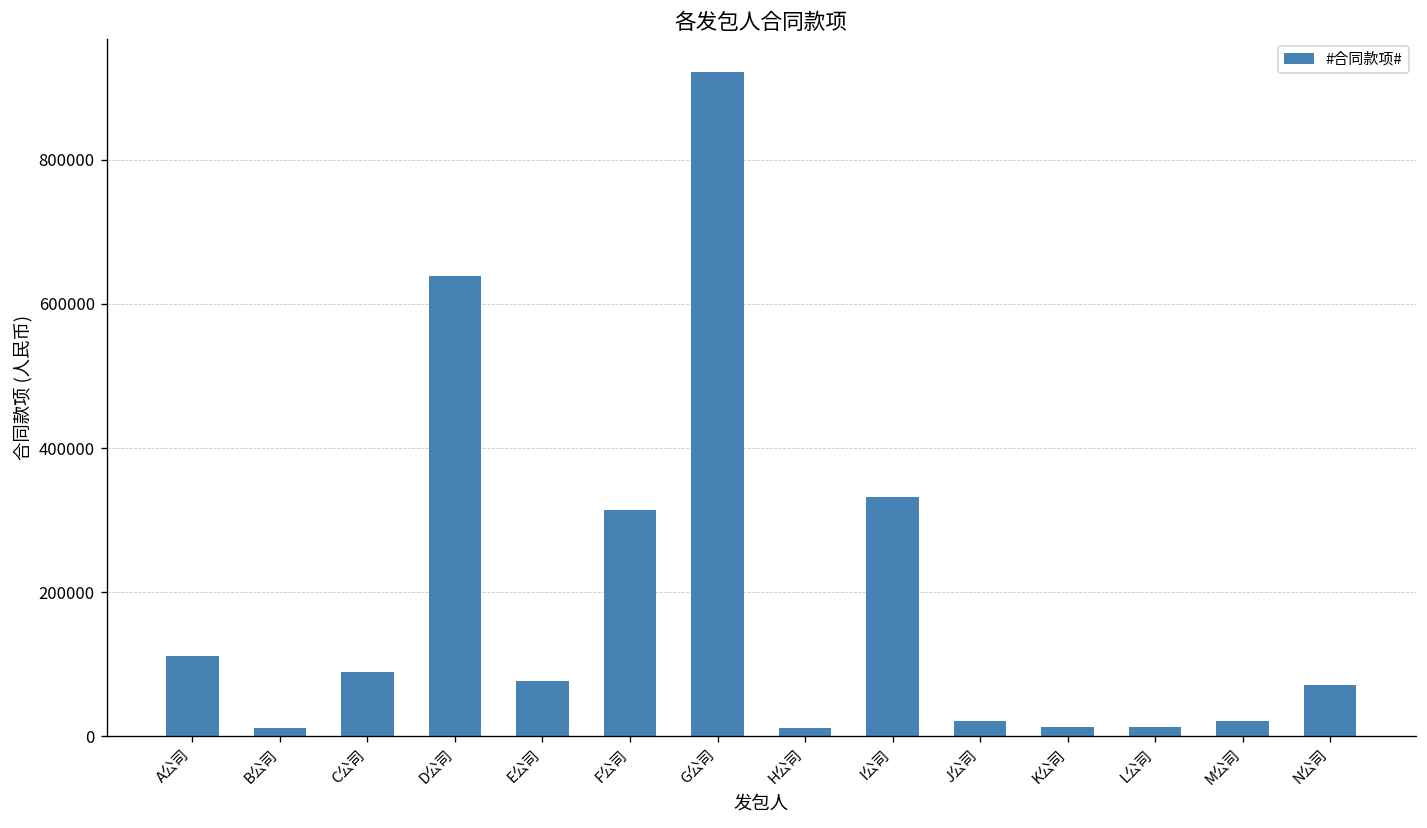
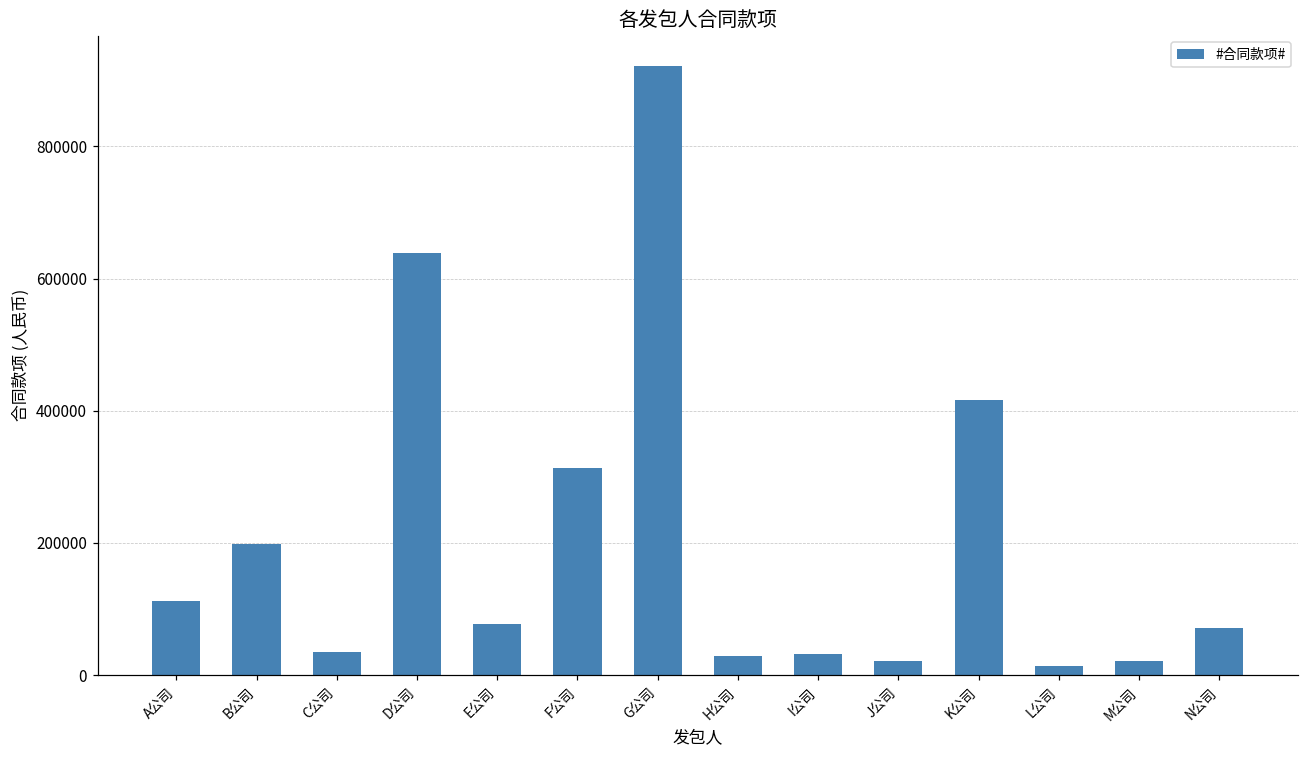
B公司: 10000 -> 200000
C公司: 90000 -> 30000
H公司: 10000 -> 30000
I公司: 330000 -> 30000
K公司: 10000 -> 420000
